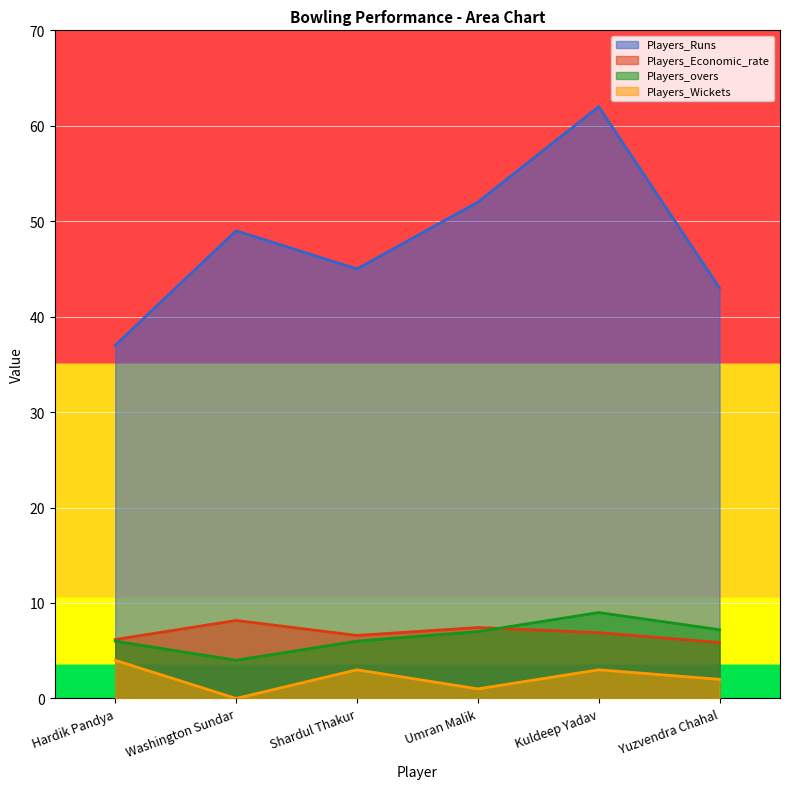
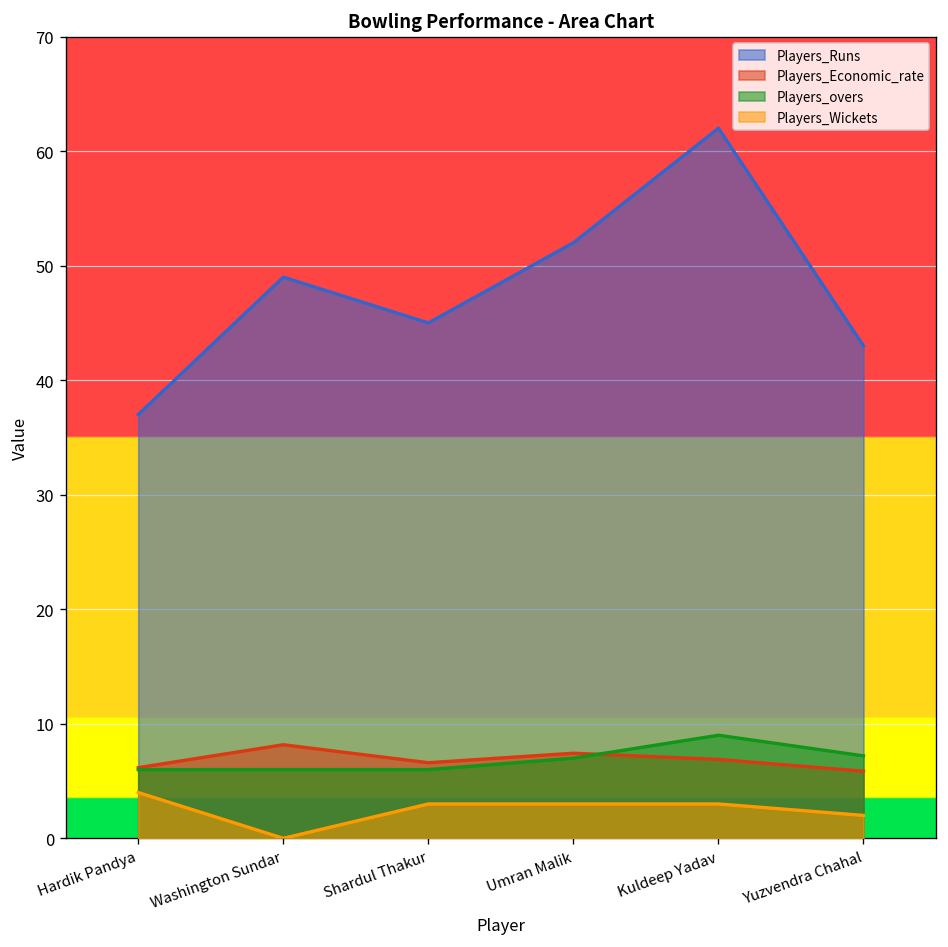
Players_overs, Washington Sundar: 4 -> 6
Players_Wickets, Umran Malik: 1 -> 3
